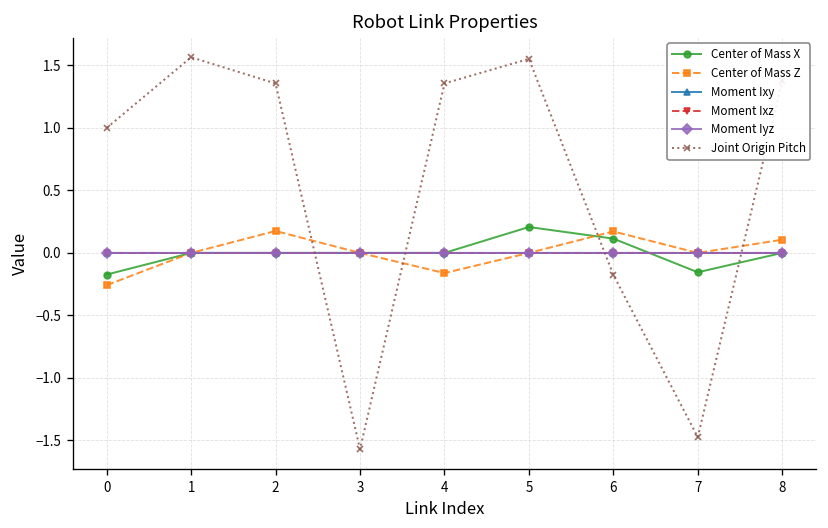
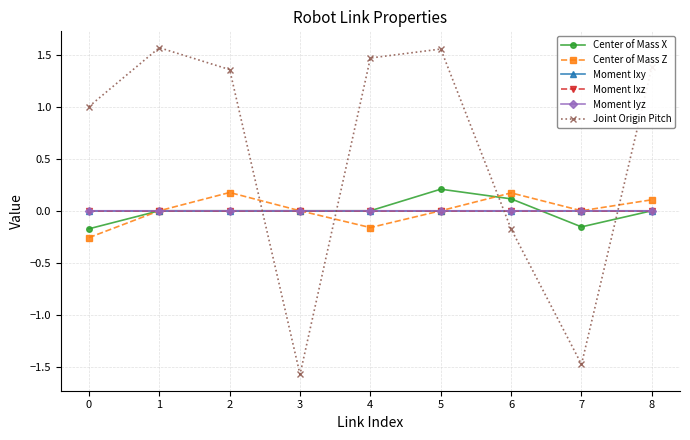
Joint Origin Pitch, 4: 1.36 -> 1.47
